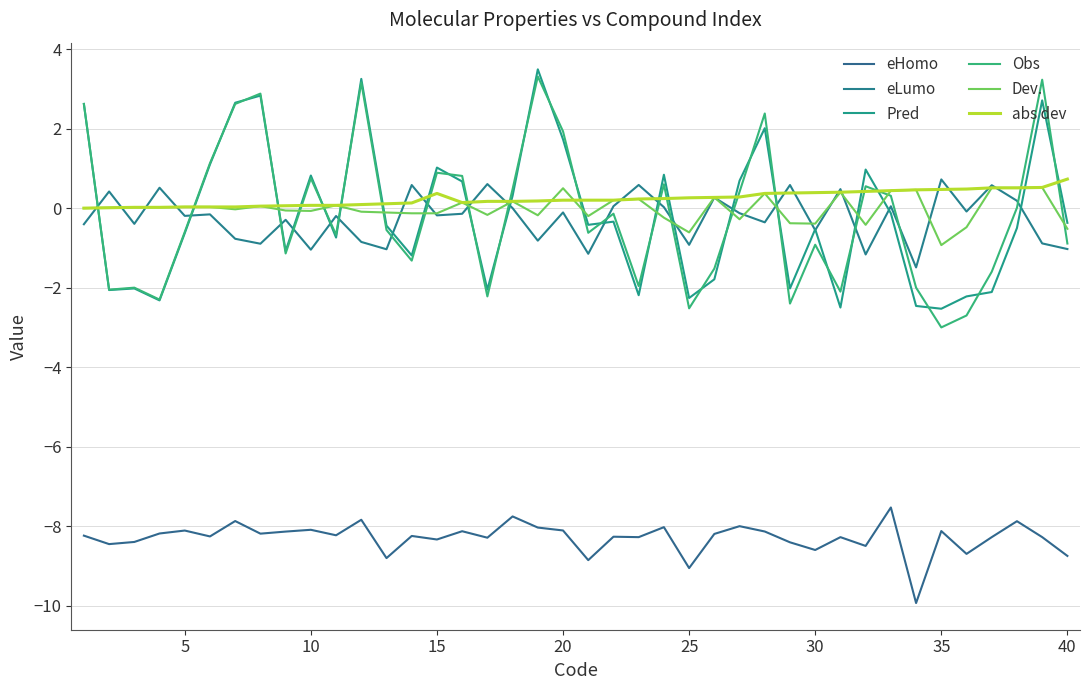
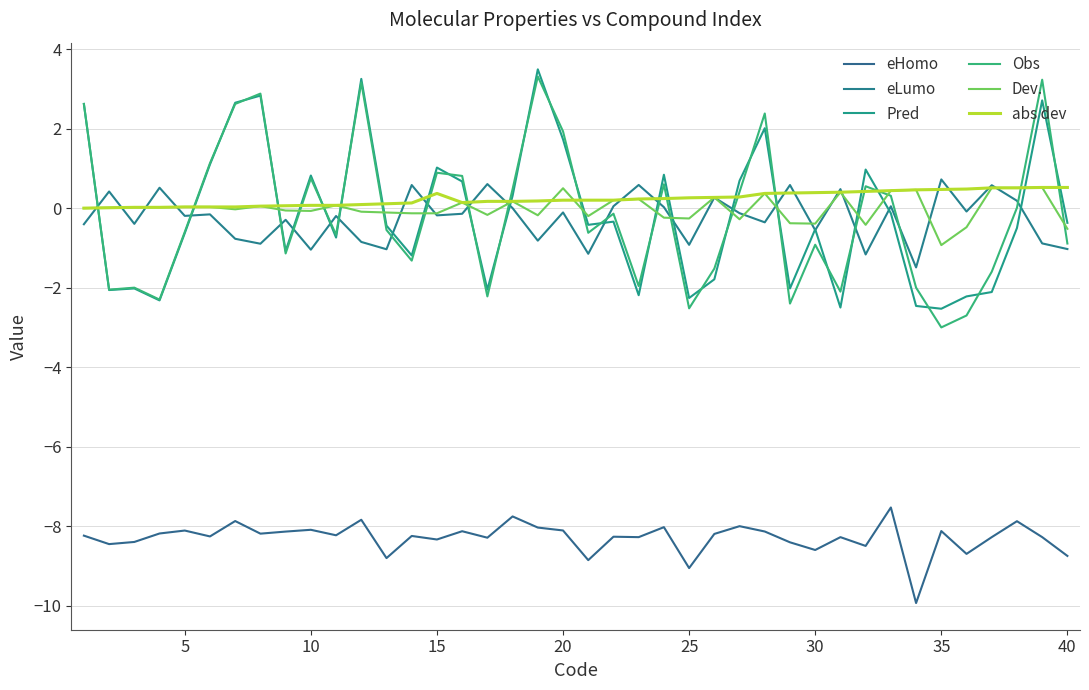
Dev., 25: -0.6 -> -0.3
abs dev, 40: 0.7 -> 0.5
